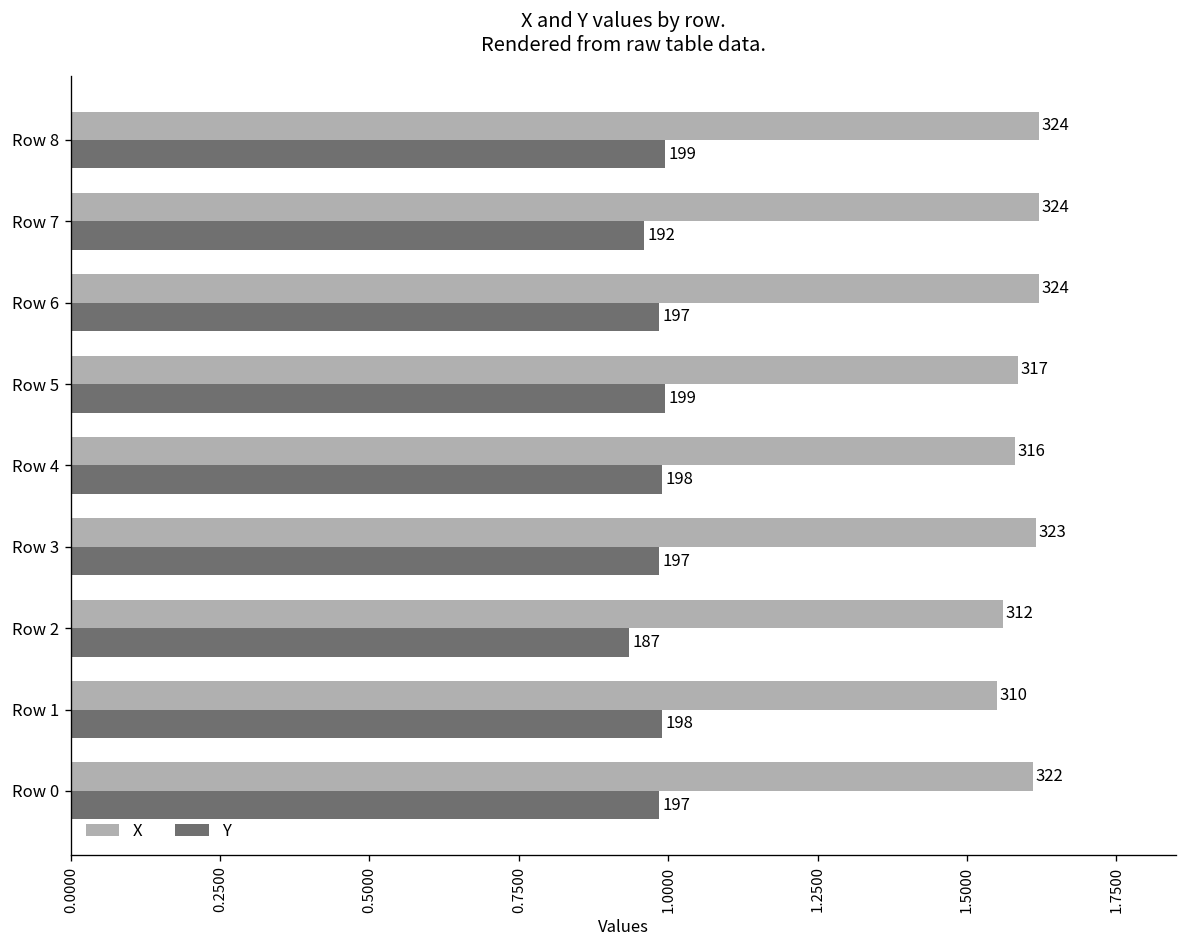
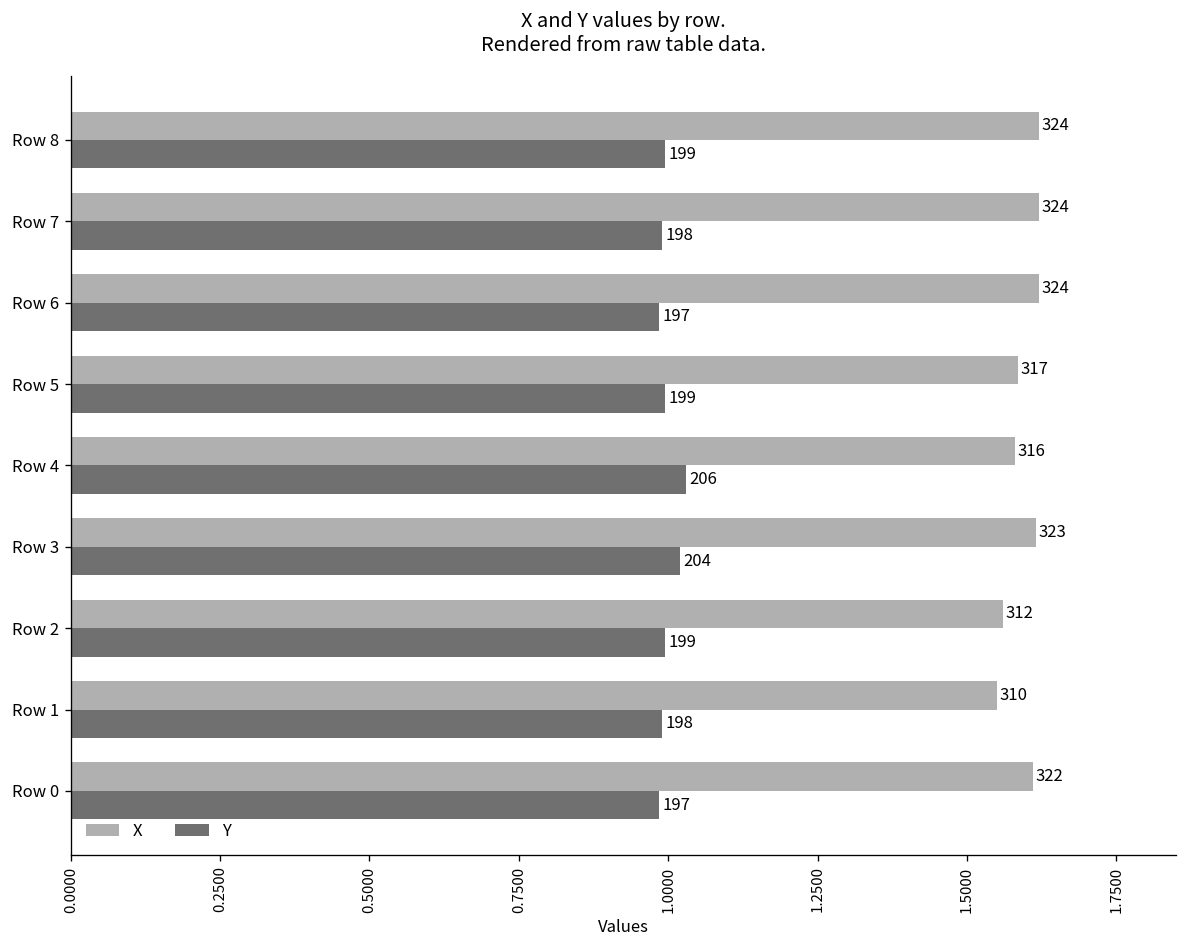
Y, Row 7: 192 -> 198
Y, Row 4: 198 -> 206
Y, Row 3: 197 -> 204
Y, Row 2: 187 -> 199
